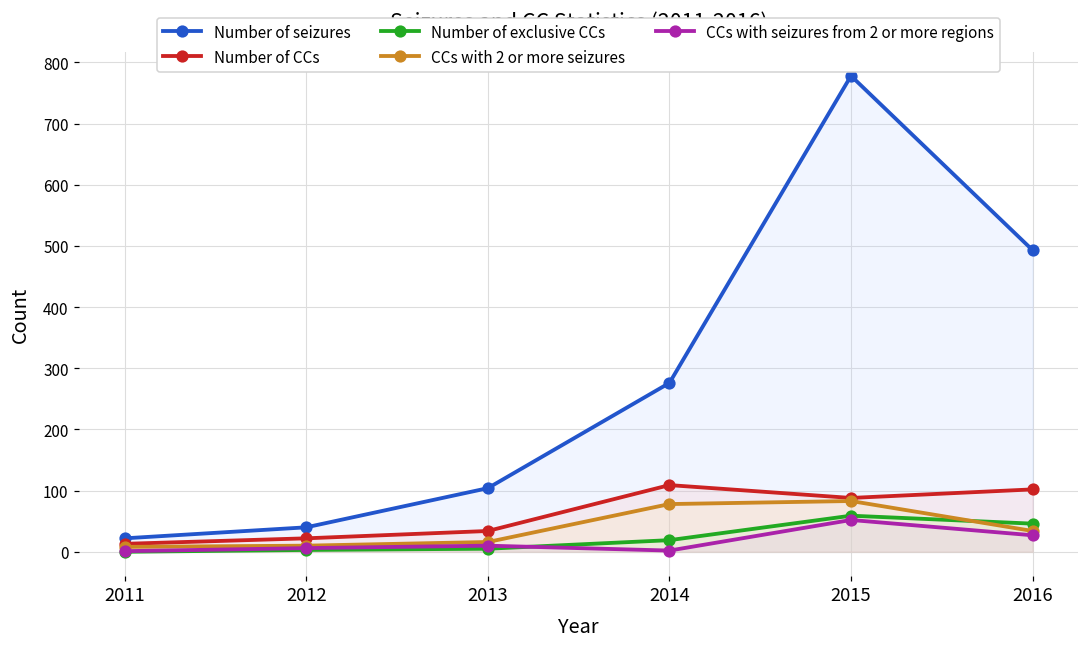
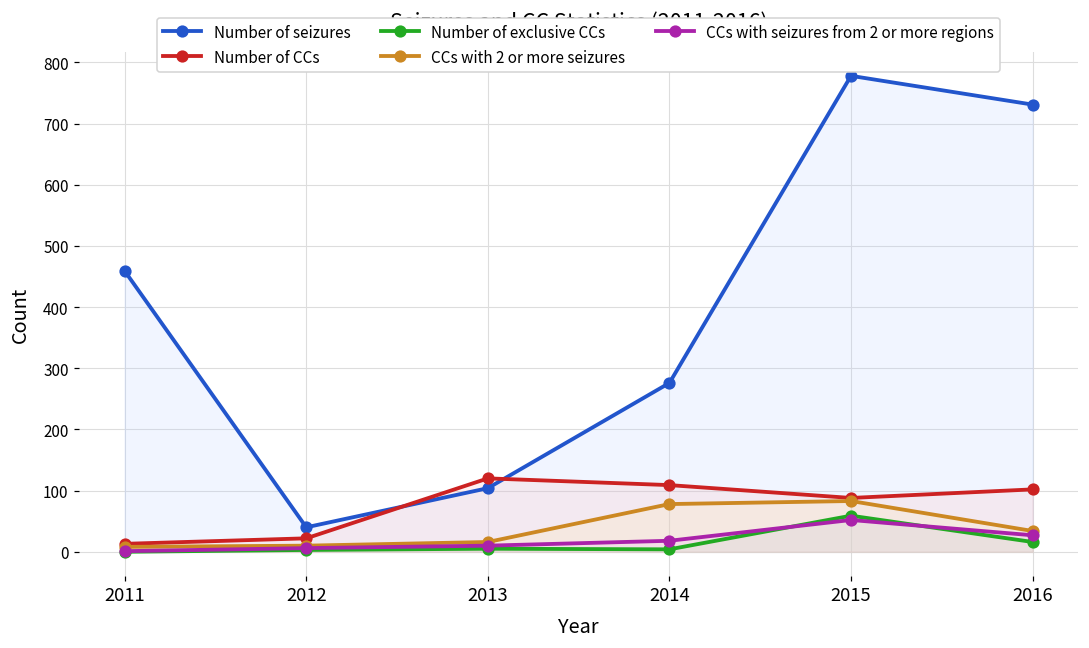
Number of seizures, 2011: 20 -> 460
Number of CCs, 2013: 30 -> 120
Number of exclusive CCs, 2014: 20 -> 0
CCs with seizures from 2 or more regions, 2014: 0 -> 20
Number of seizures, 2016: 490 -> 730
Number of exclusive CCs, 2016: 50 -> 20
